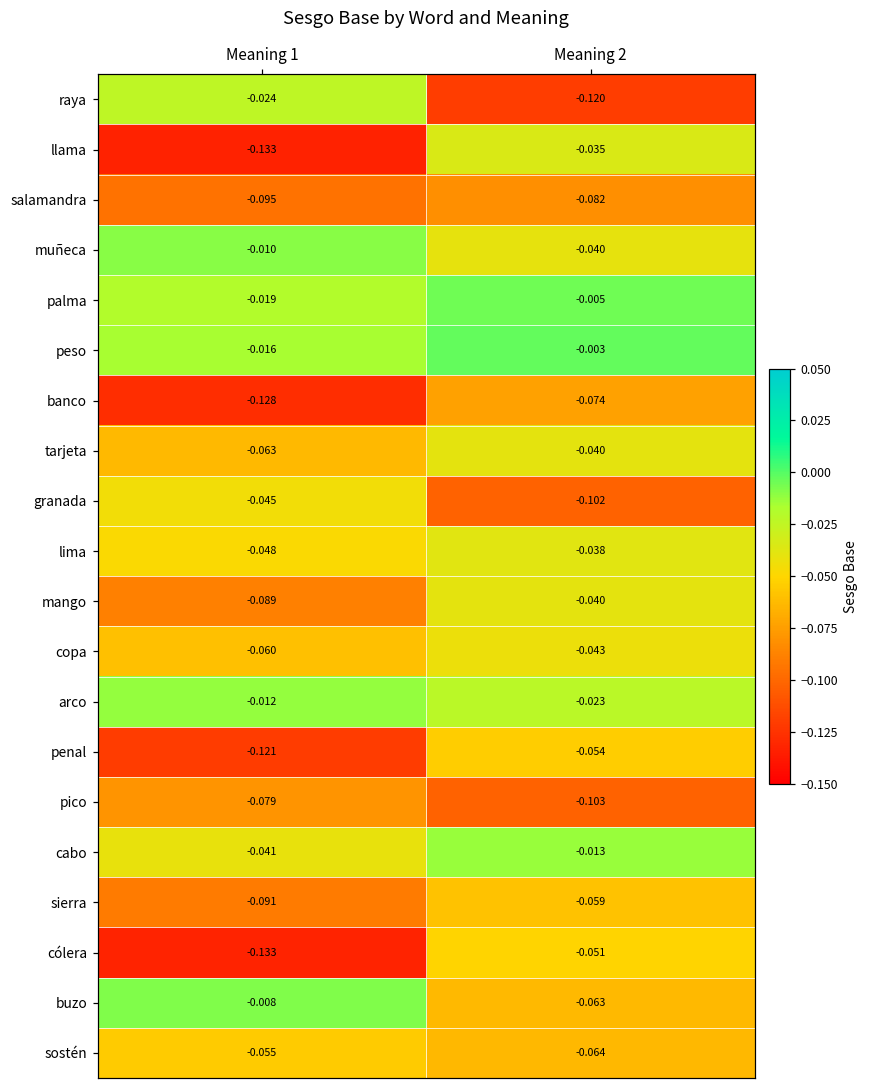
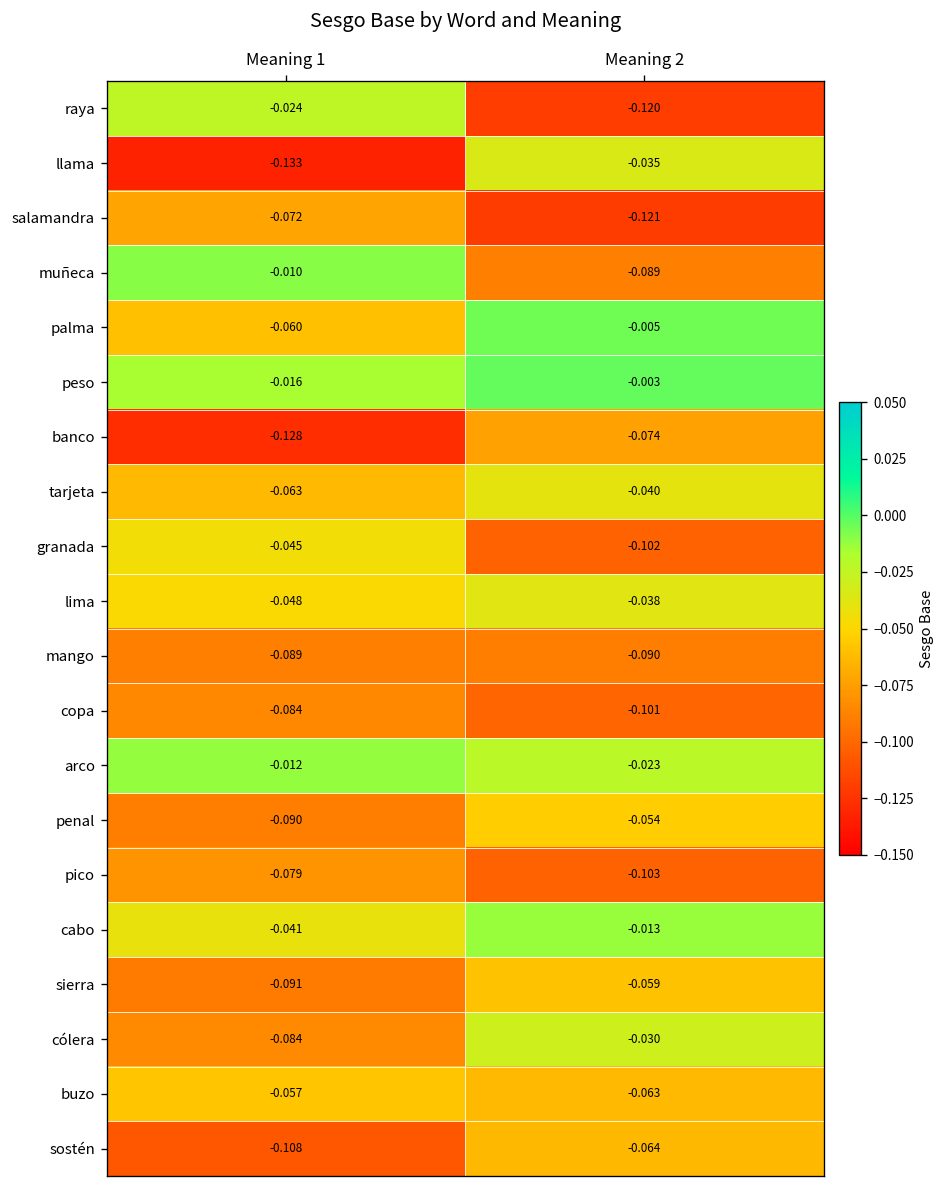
salamandra, Meaning 1: -0.095 -> -0.072
salamandra, Meaning 2: -0.082 -> -0.121
muñeca, Meaning 2: -0.040 -> -0.089
palma, Meaning 1: -0.019 -> -0.060
mango, Meaning 2: -0.040 -> -0.090
copa, Meaning 1: -0.060 -> -0.084
copa, Meaning 2: -0.043 -> -0.101
penal, Meaning 1: -0.121 -> -0.090
cólera, Meaning 1: -0.133 -> -0.084
cólera, Meaning 2: -0.051 -> -0.030
buzo, Meaning 1: -0.008 -> -0.057
sostén, Meaning 1: -0.055 -> -0.108
